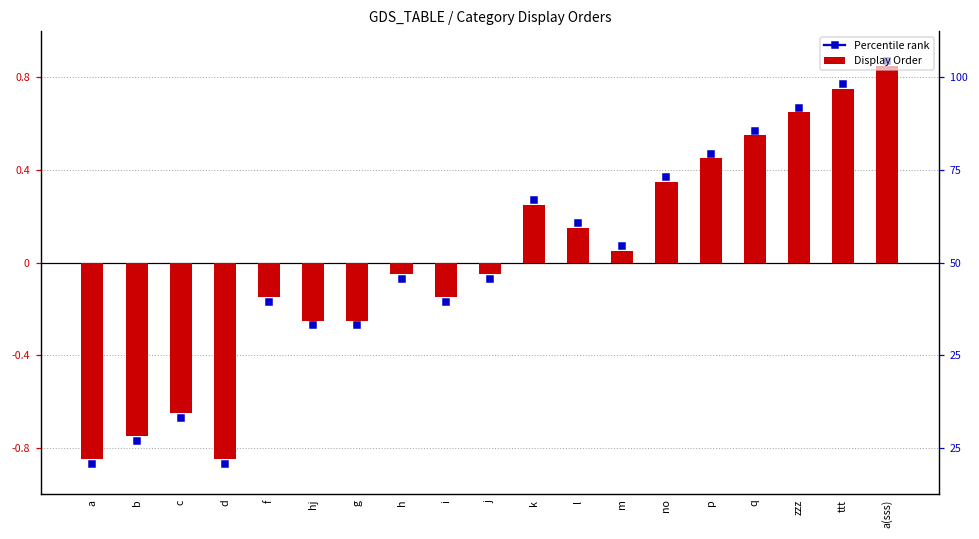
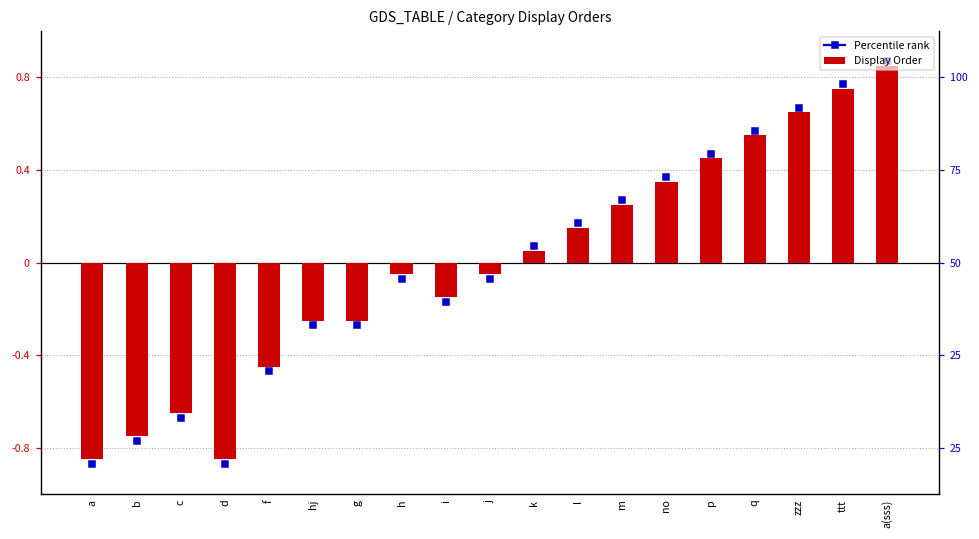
Display Order, f: -0.15 -> -0.45
Display Order, k: 0.25 -> 0.05
Display Order, m: 0.05 -> 0.25
